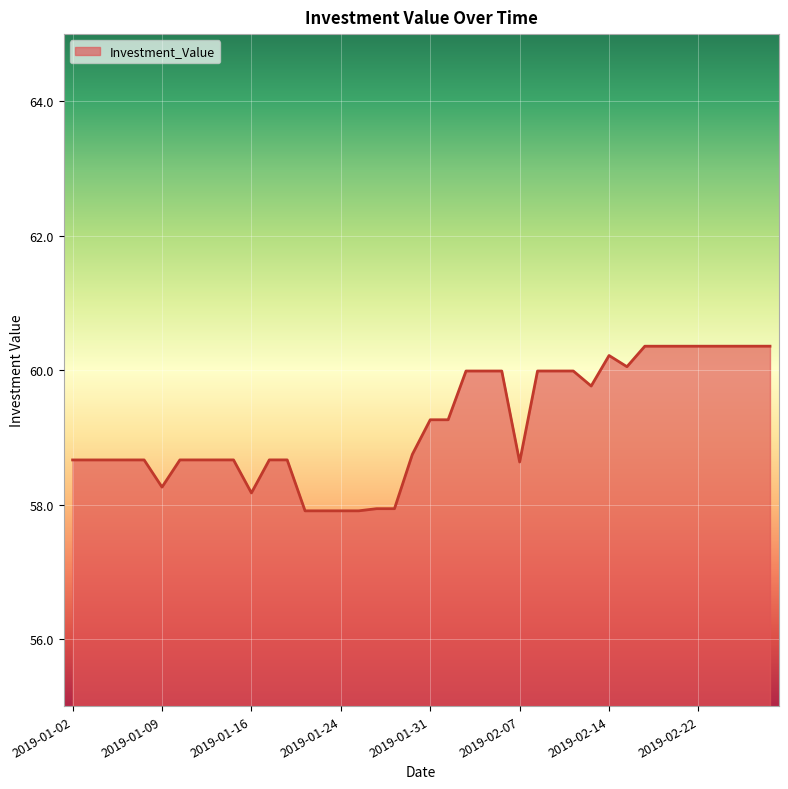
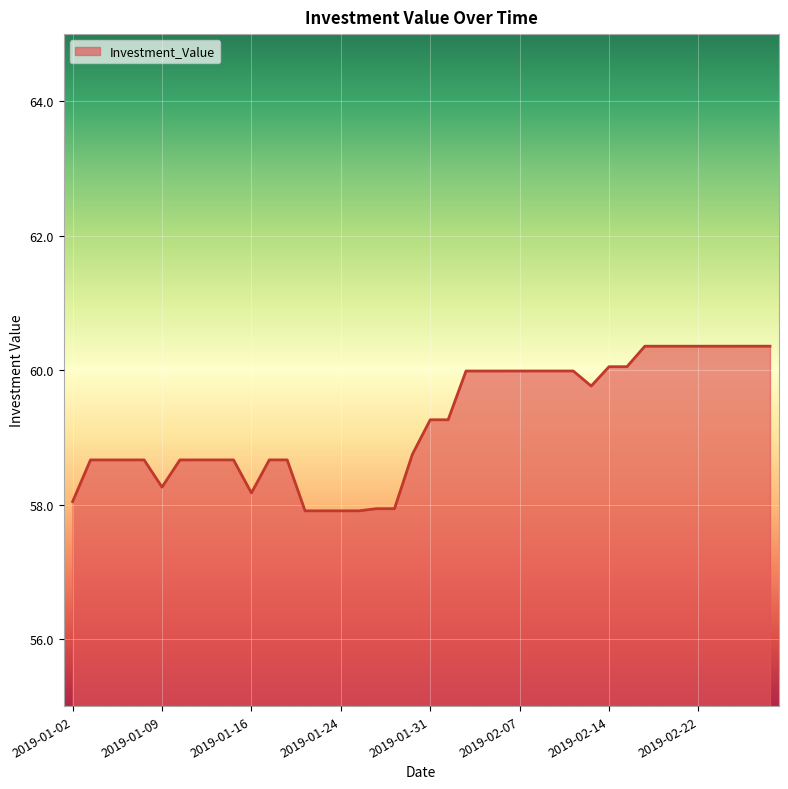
2019-01-02: 58.7 -> 58.0
2019-02-07: 58.6 -> 60.0
2019-02-14: 60.2 -> 60.1
